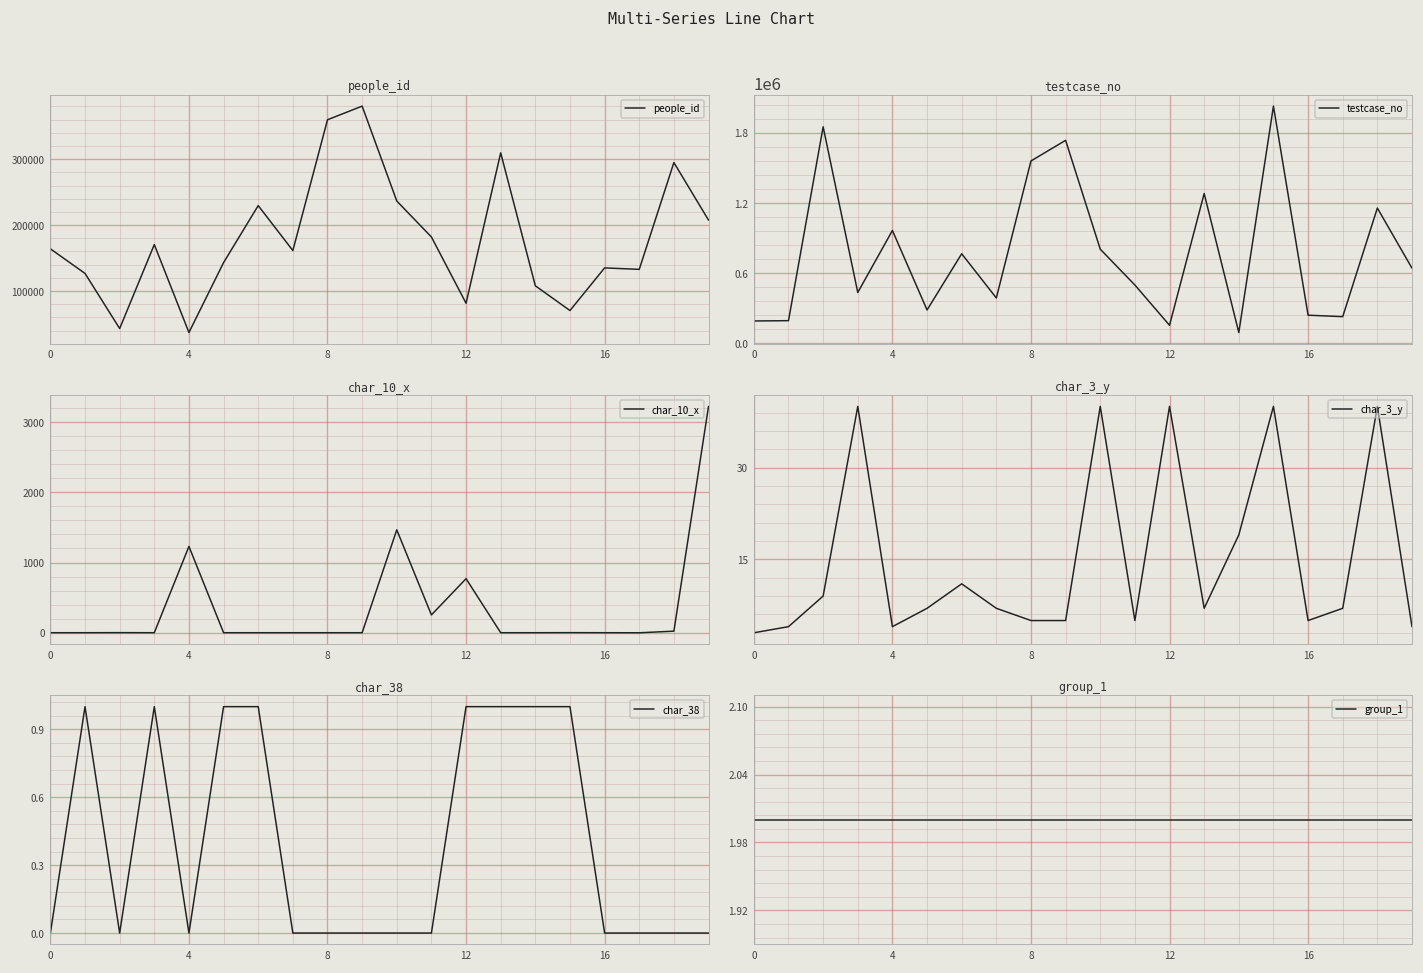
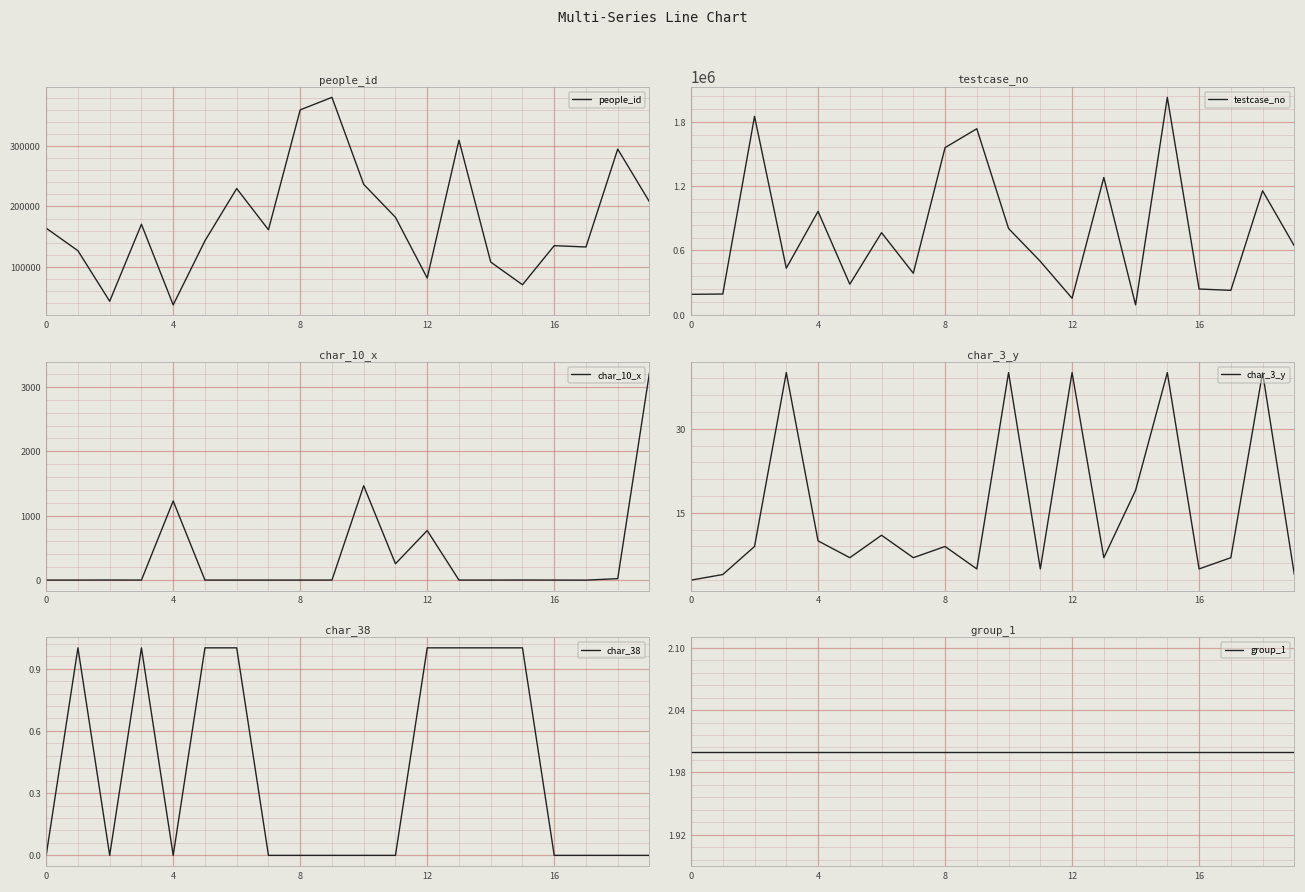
char_3_y, 4: 4 -> 10
char_3_y, 8: 5 -> 9
